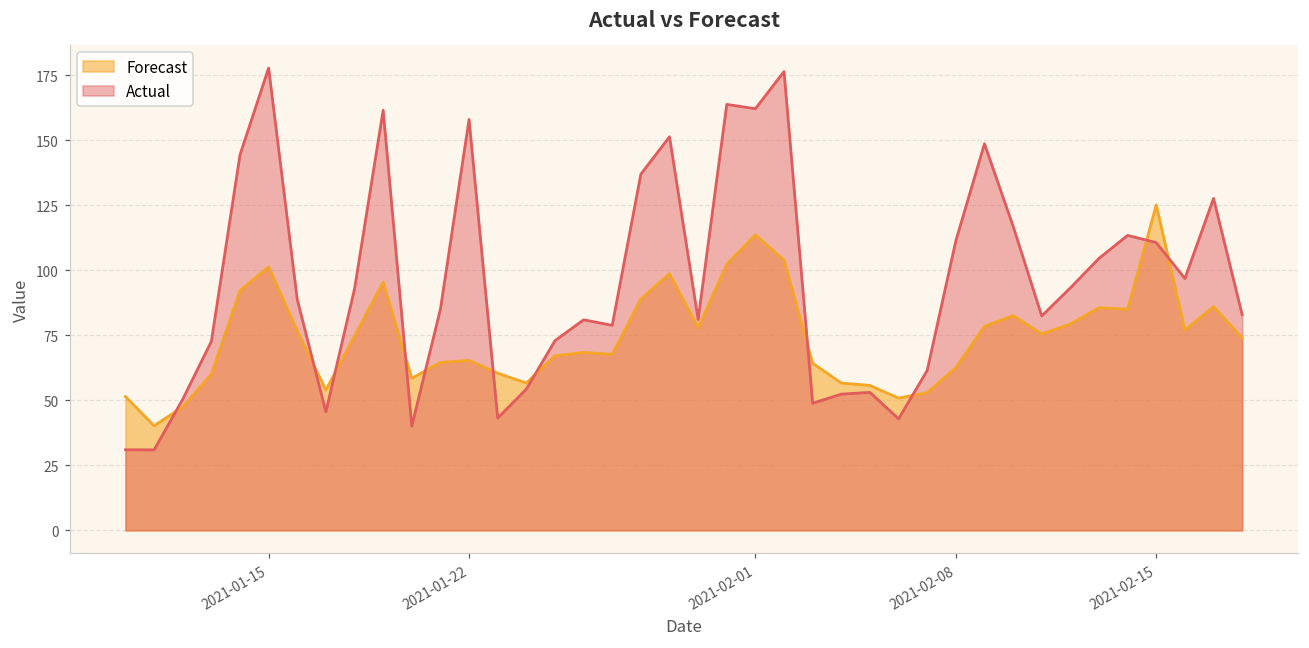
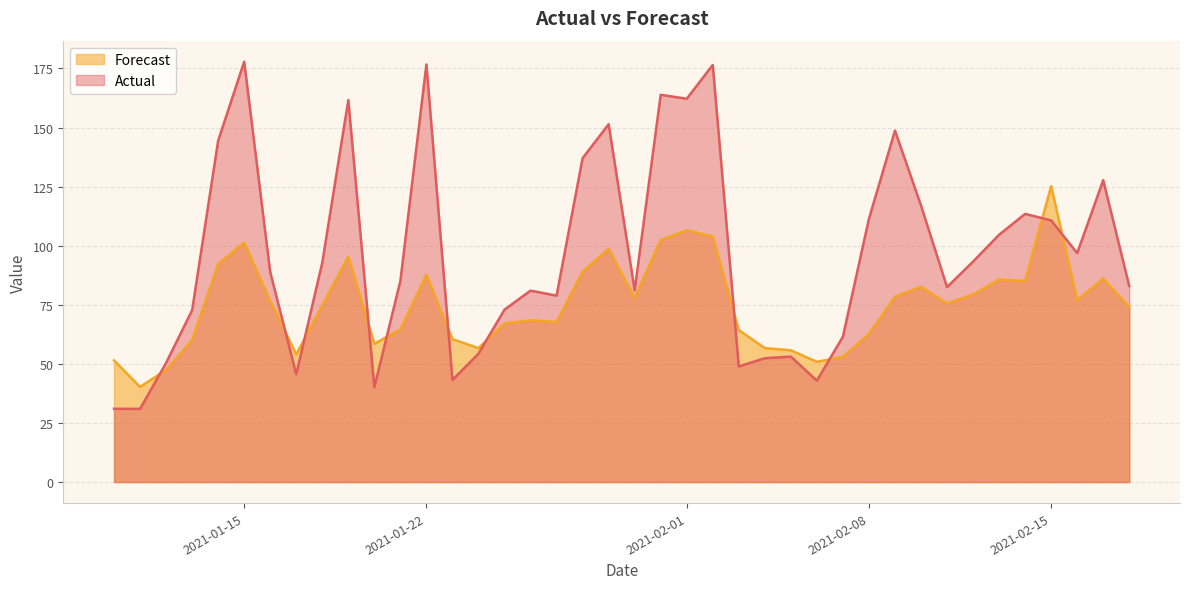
Forecast, 2021-01-22: 65 -> 88
Actual, 2021-01-22: 158 -> 177
Forecast, 2021-02-01: 114 -> 107
